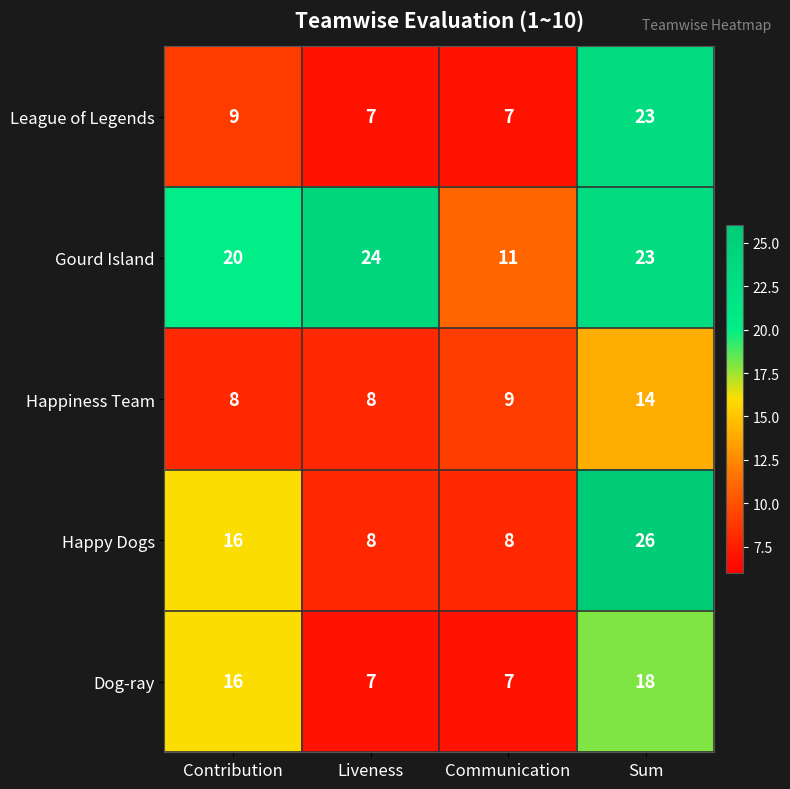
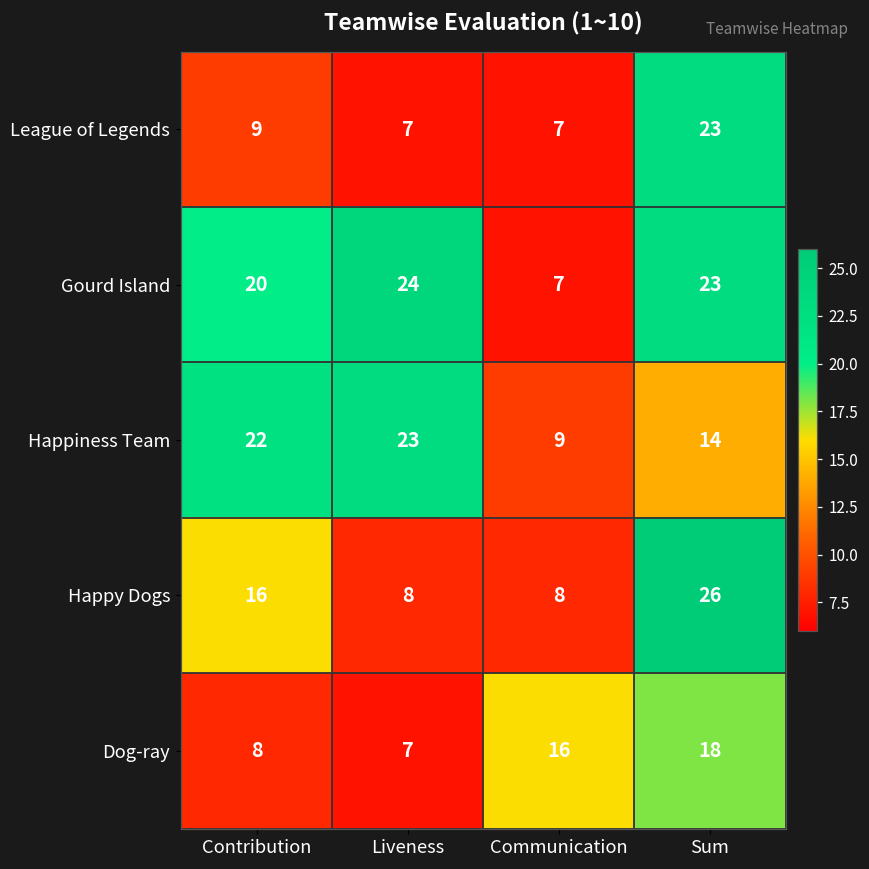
Gourd Island, Communication: 11 -> 7
Happiness Team, Contribution: 8 -> 22
Happiness Team, Liveness: 8 -> 23
Dog-ray, Contribution: 16 -> 8
Dog-ray, Communication: 7 -> 16
